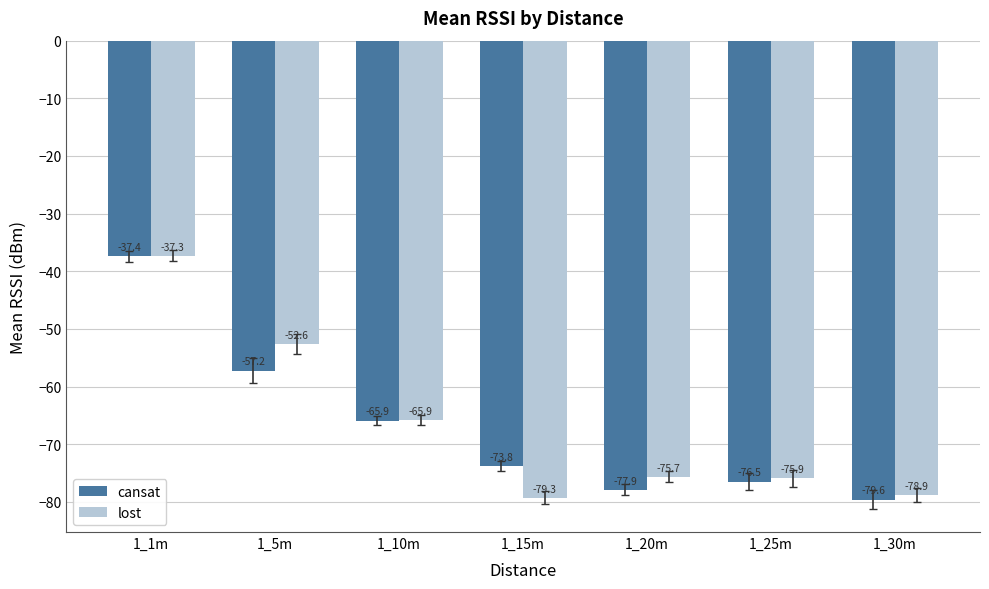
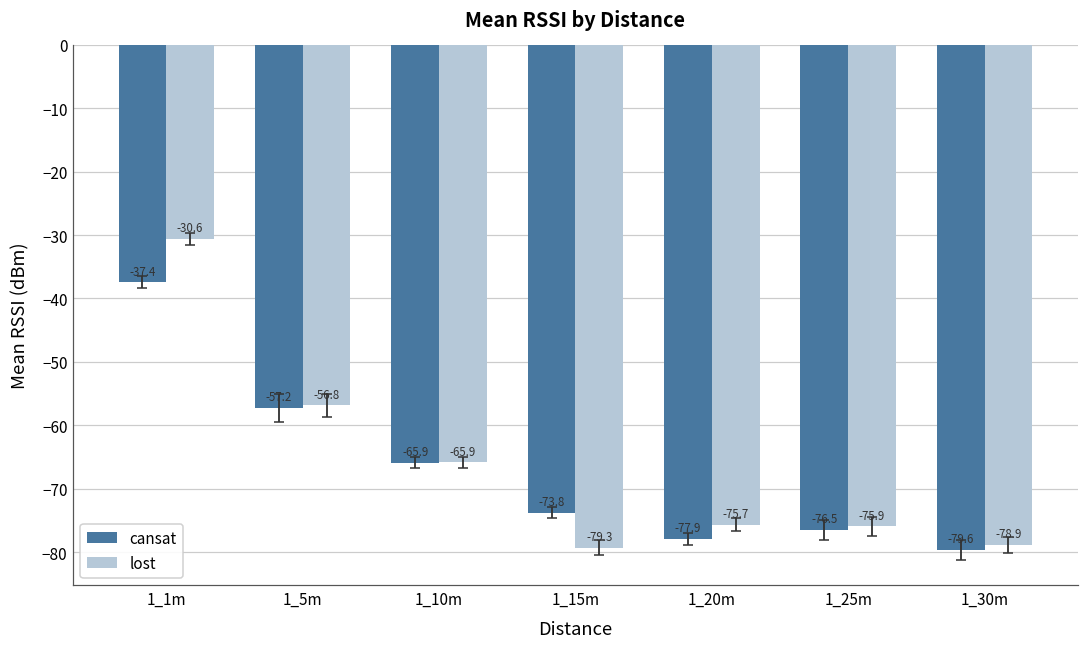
lost, 1_1m: -37.3 -> -30.6
lost, 1_5m: -52.6 -> -56.8
